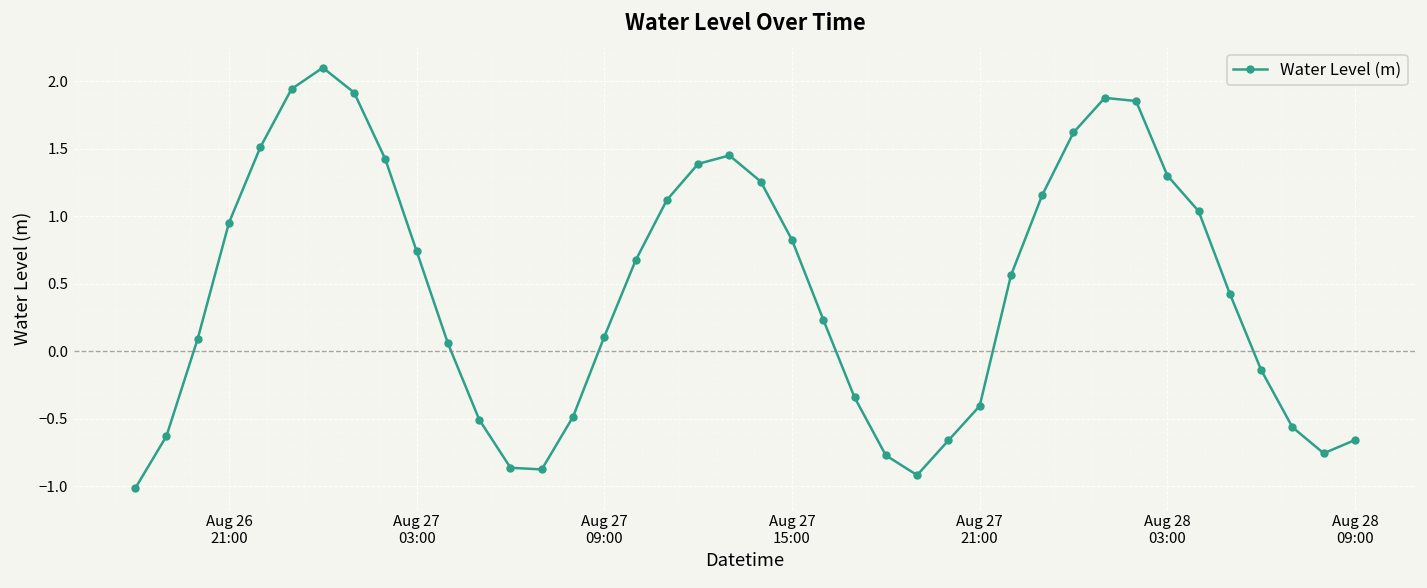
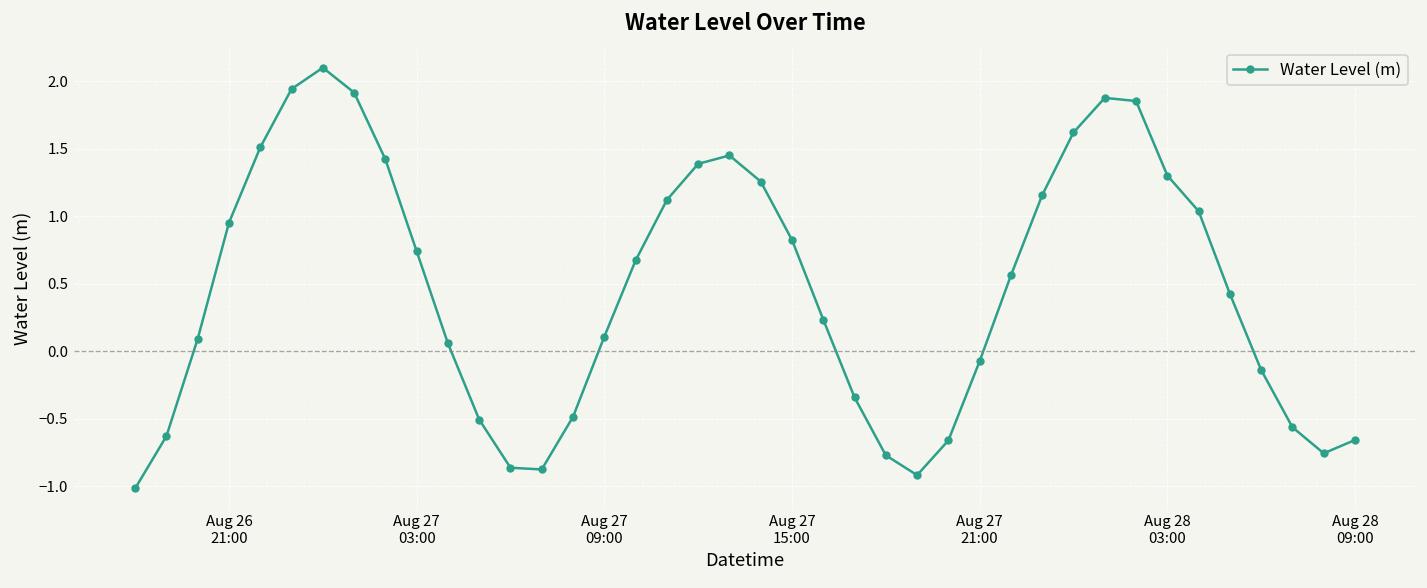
Aug 27 21:00: -0.41 -> -0.07
